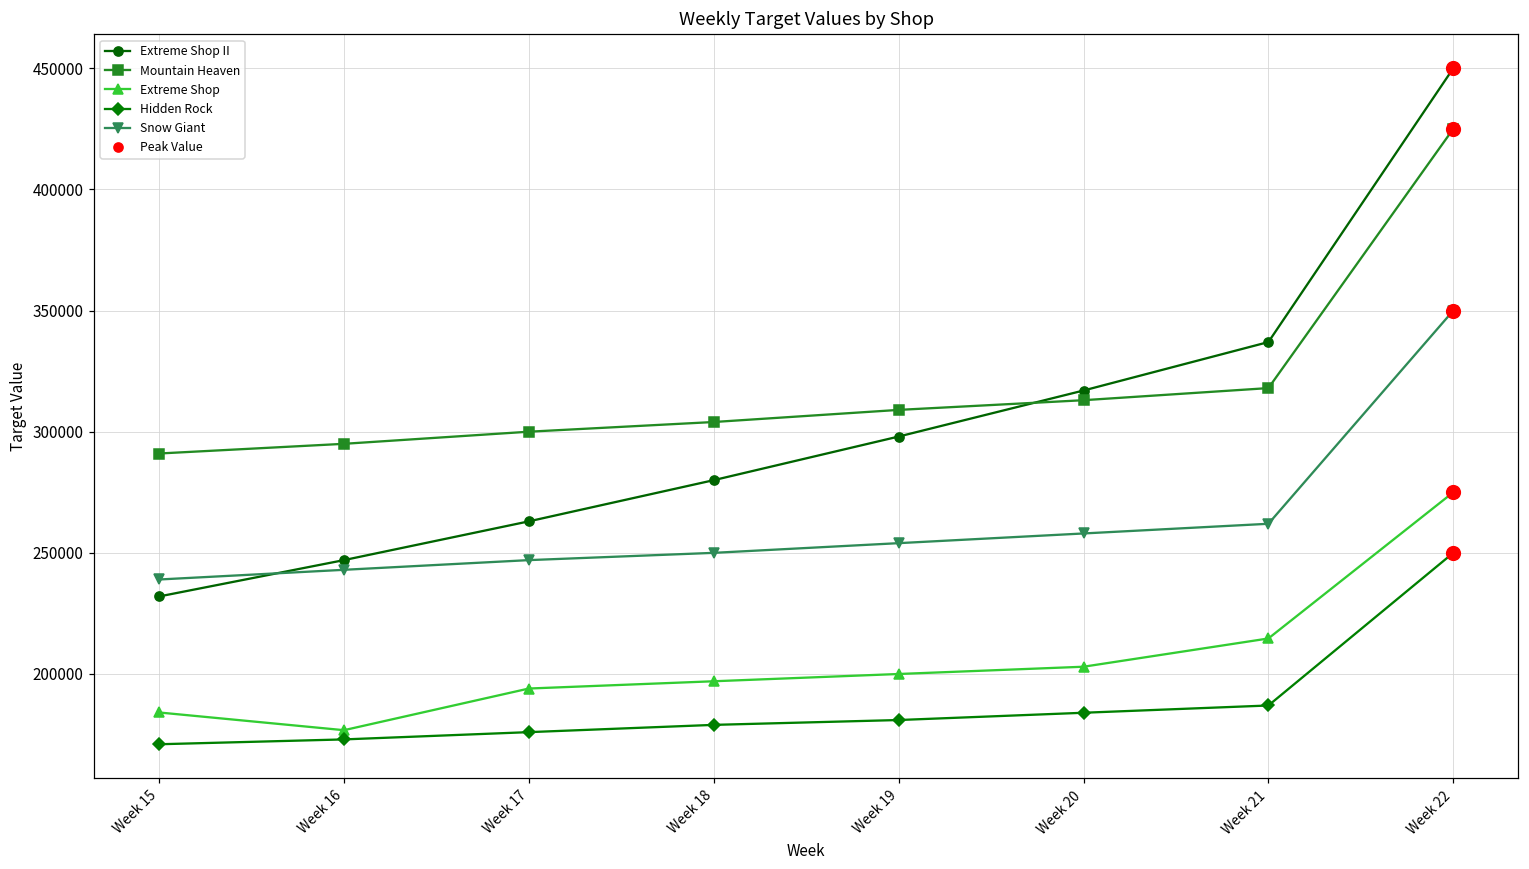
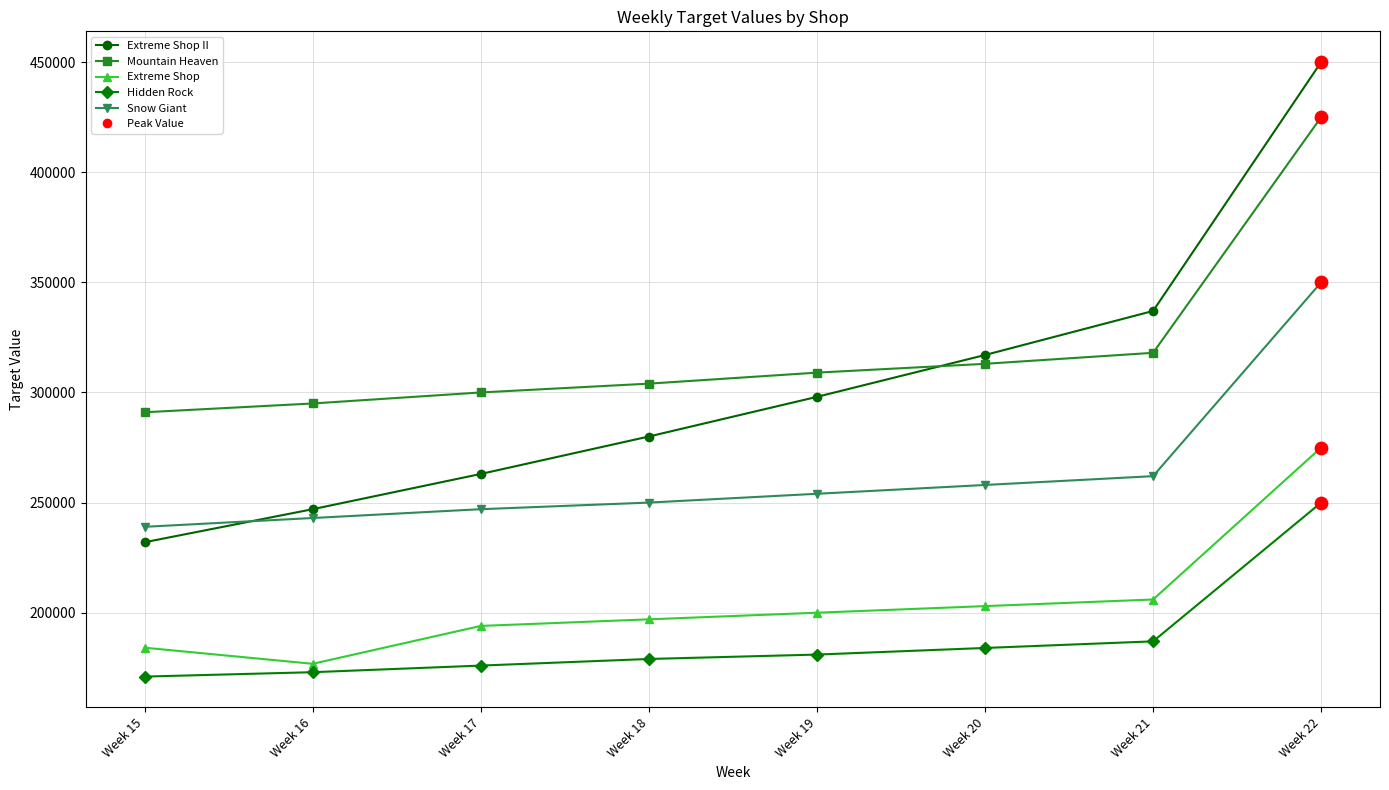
Extreme Shop, Week 21: 215000 -> 206000
